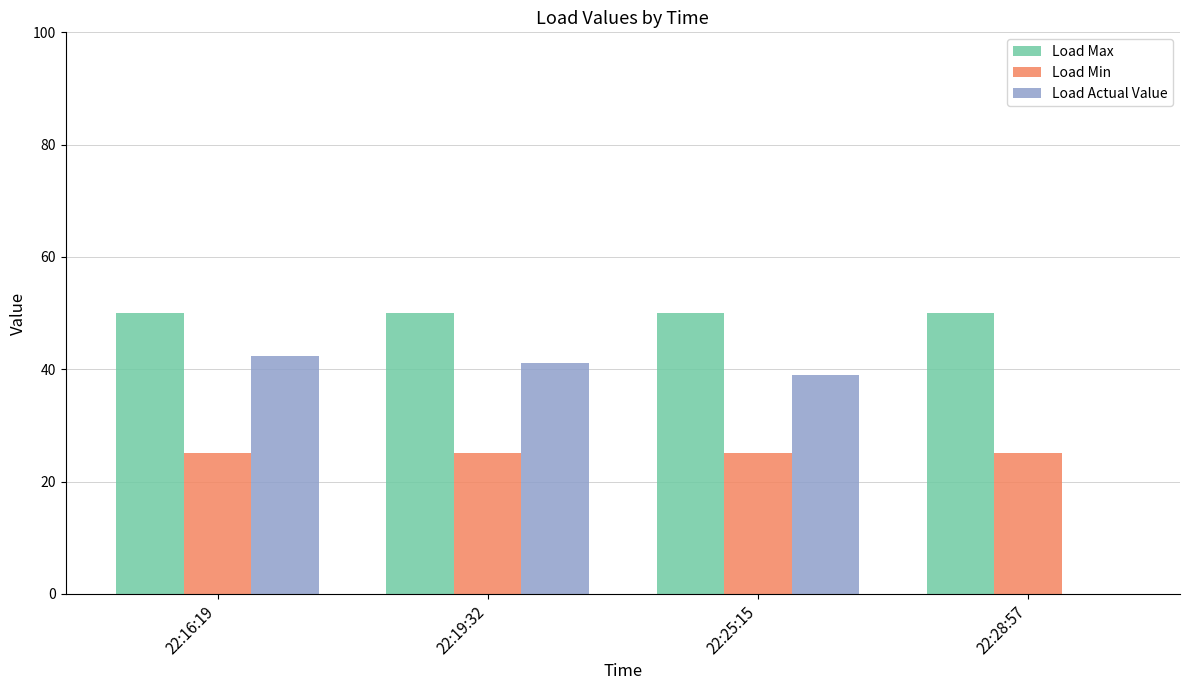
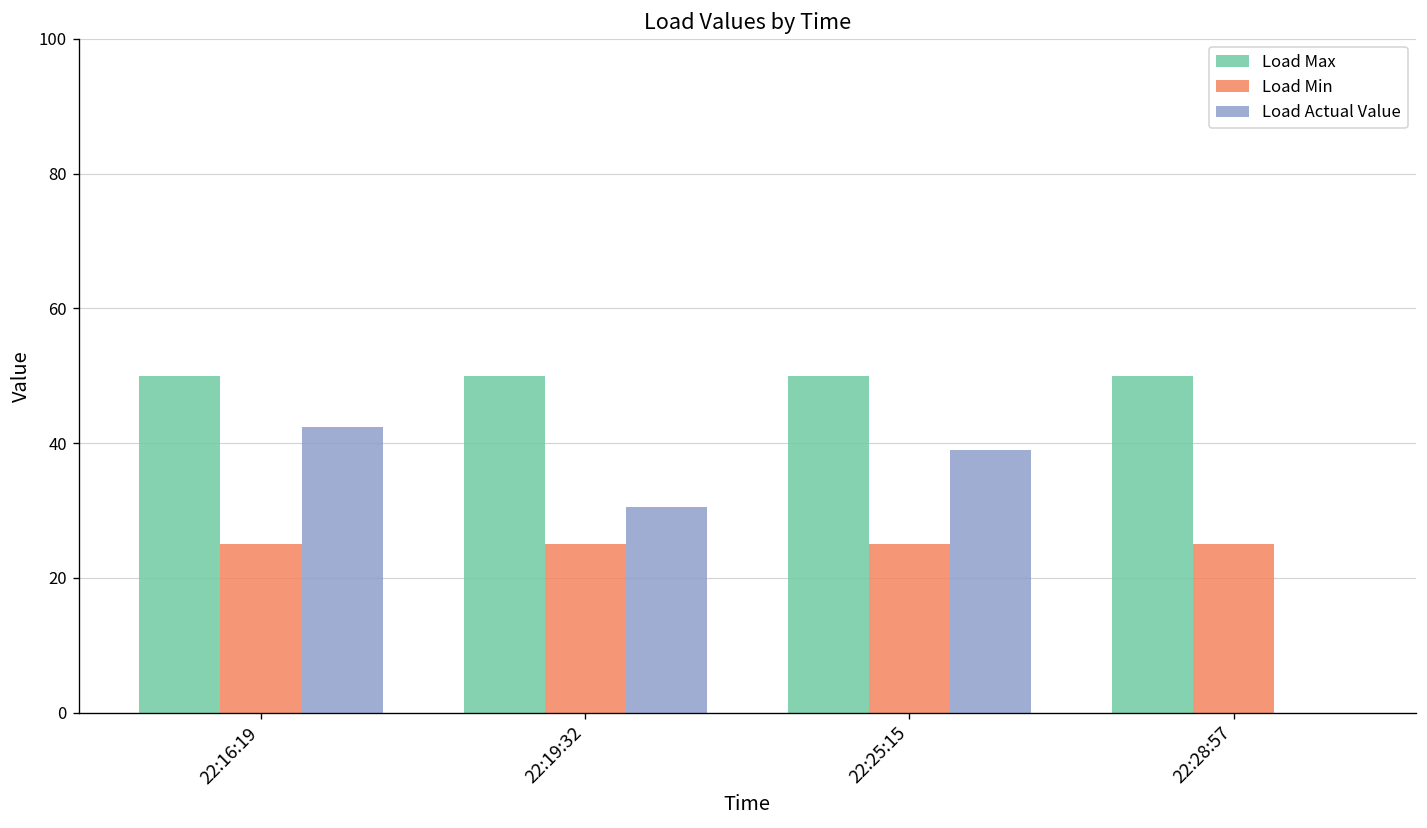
Load Actual Value, 22:19:32: 41 -> 30
